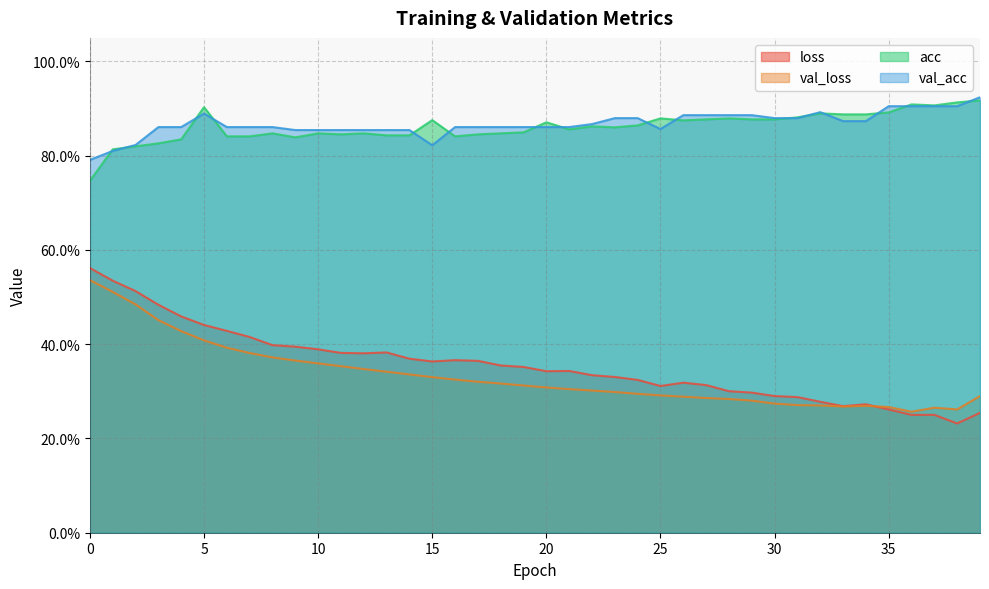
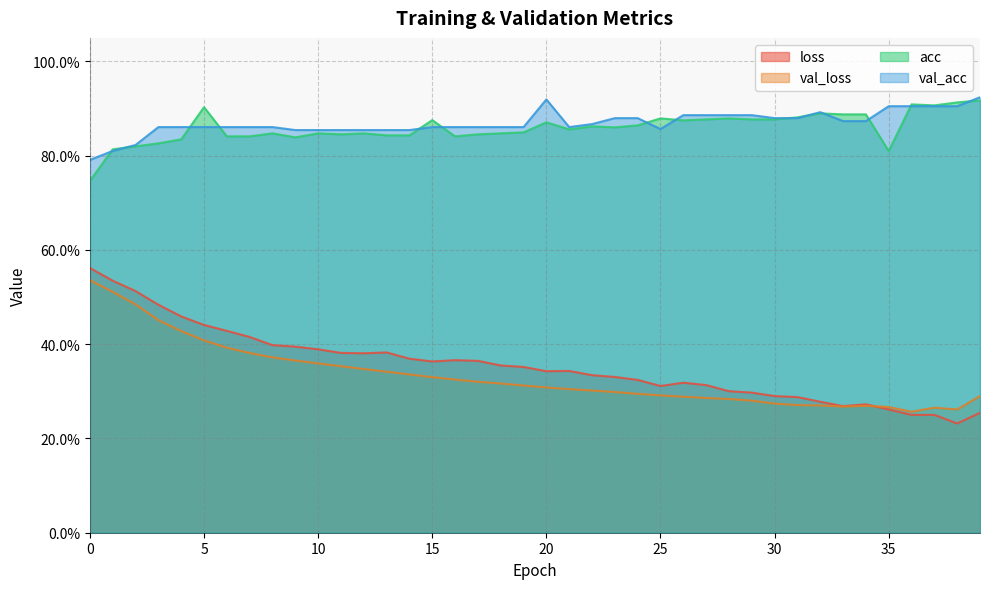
val_acc, 5: 89% -> 86%
val_acc, 15: 82% -> 86%
val_acc, 20: 86% -> 92%
acc, 35: 89% -> 81%
